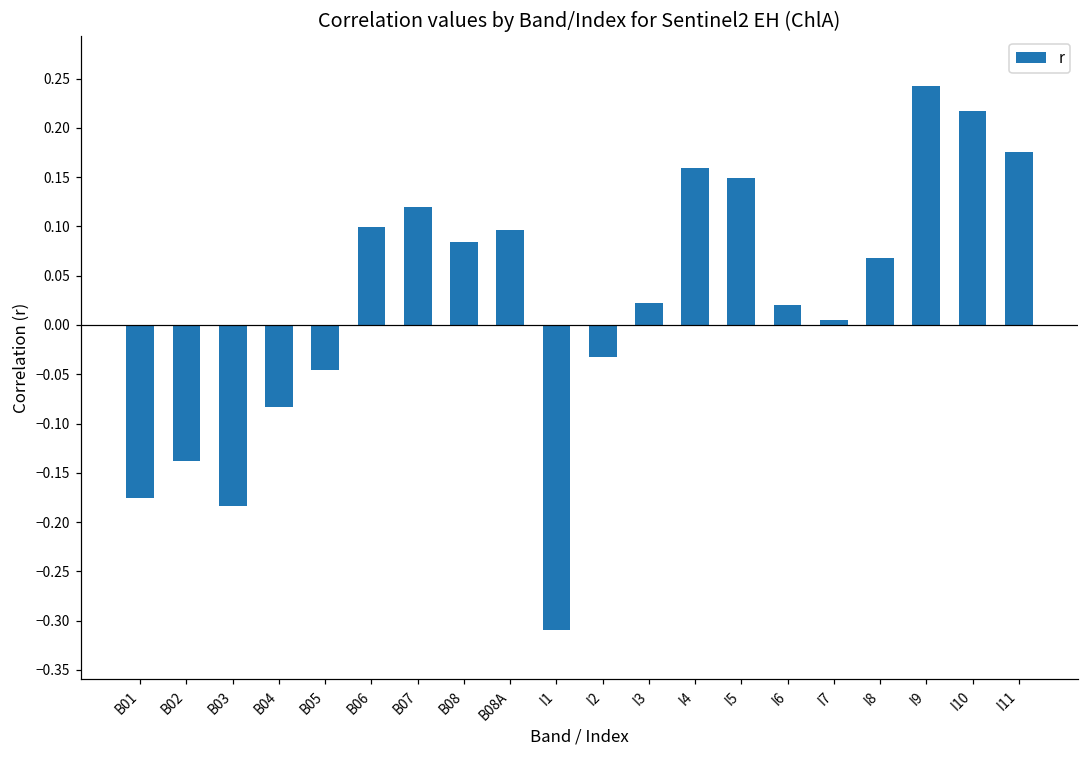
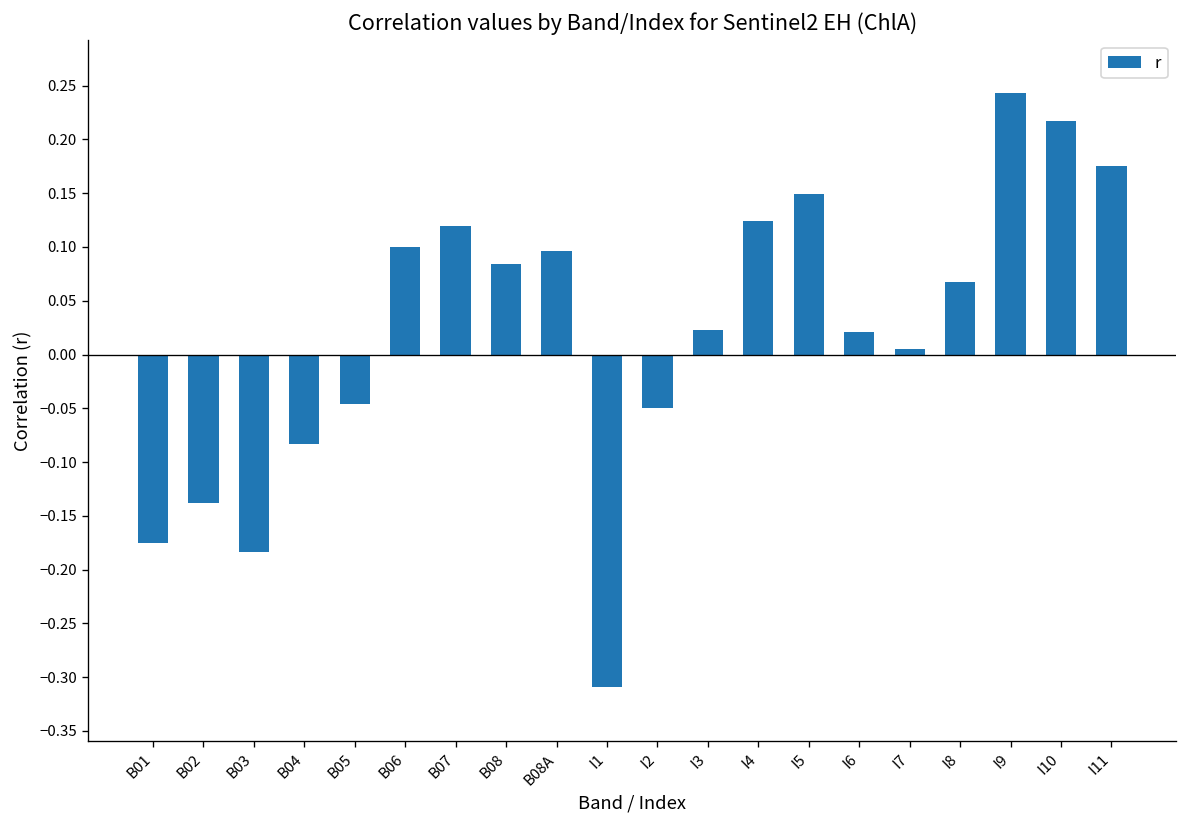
I2: -0.03 -> -0.05
I4: 0.16 -> 0.12
